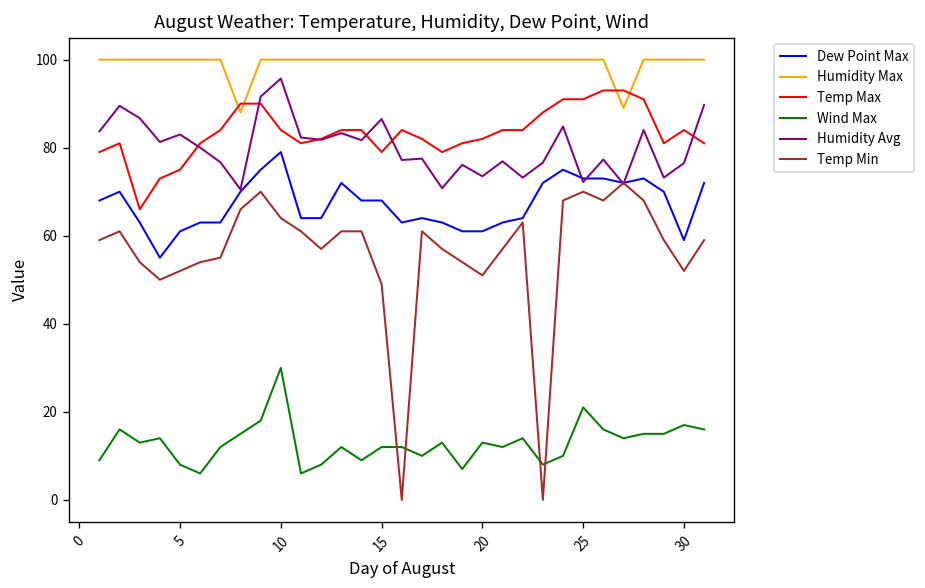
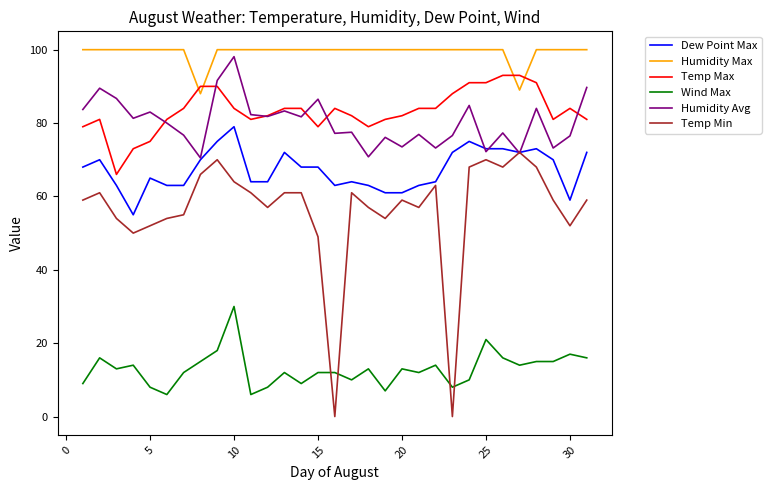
Dew Point Max, 5: 61 -> 65
Humidity Avg, 10: 96 -> 98
Temp Min, 20: 51 -> 59
